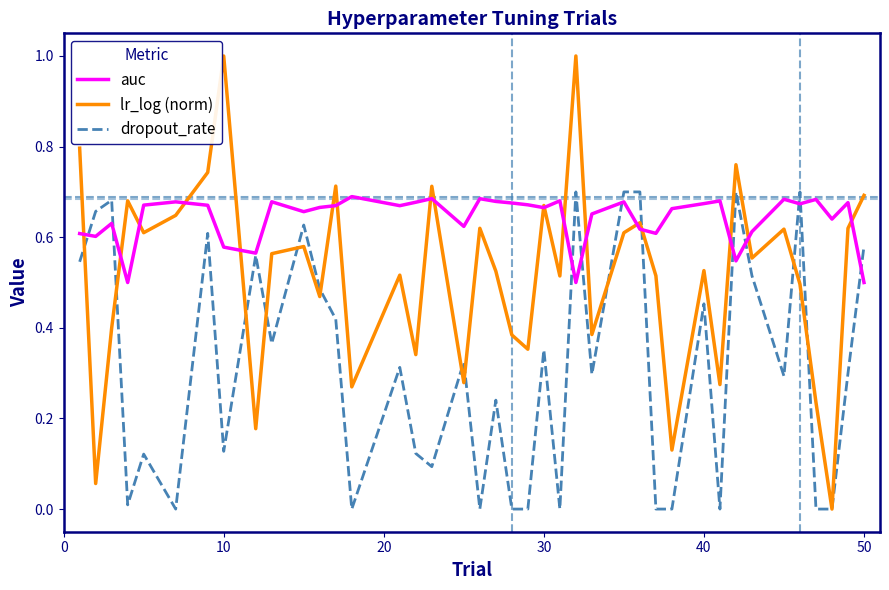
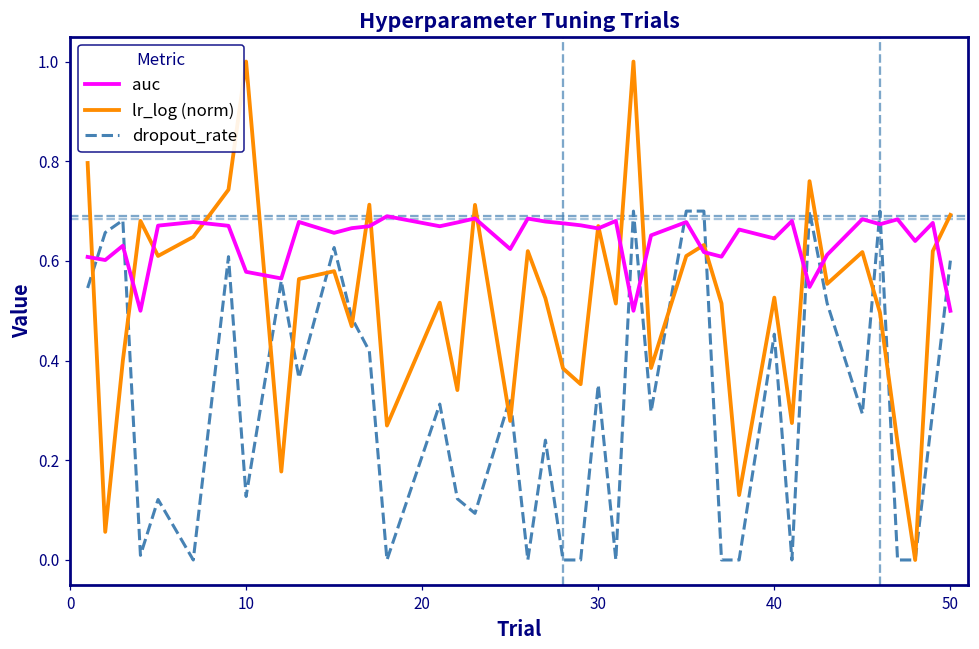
auc, 40: 0.67 -> 0.65
dropout_rate, 50: 0.58 -> 0.60
